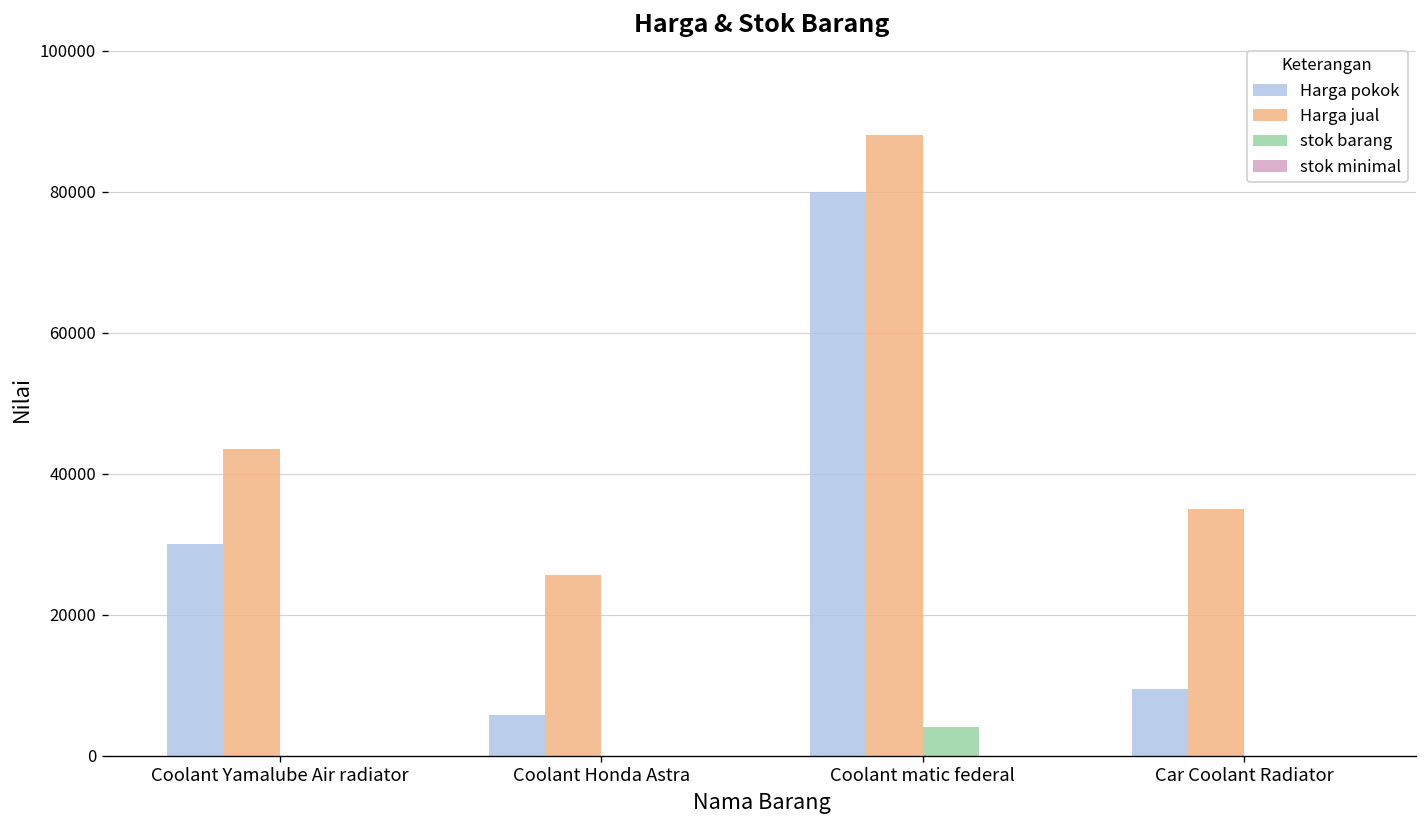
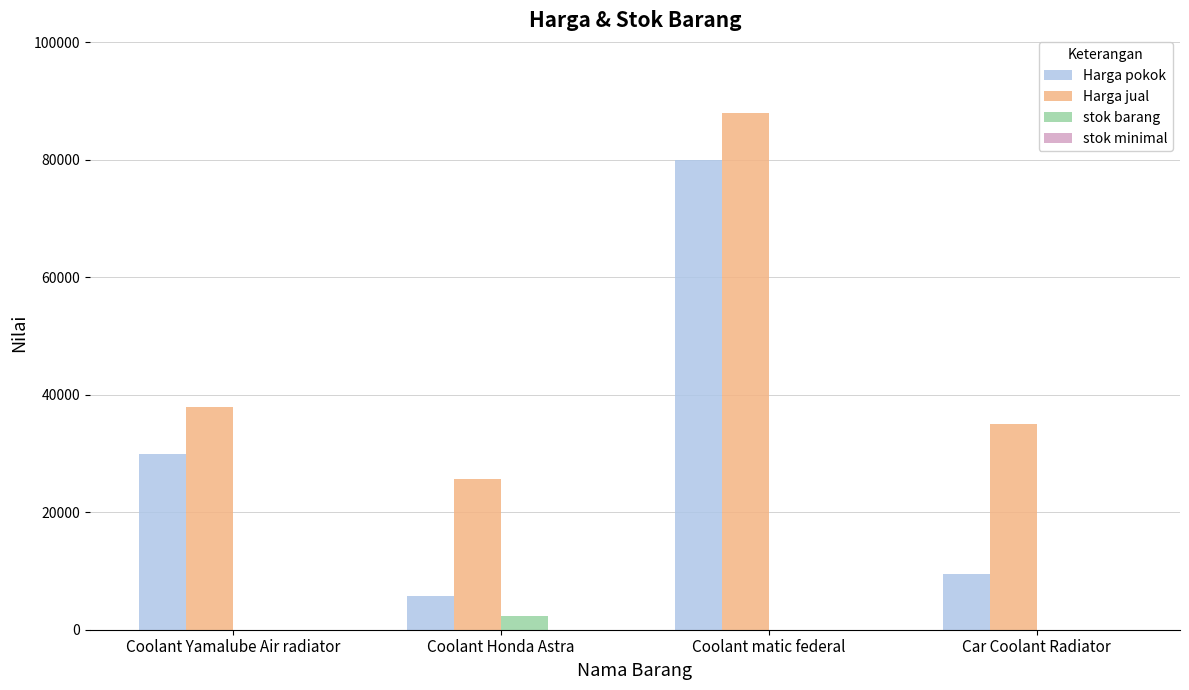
Harga jual, Coolant Yamalube Air radiator: 44000 -> 38000
stok barang, Coolant Honda Astra: 0 -> 2000
stok barang, Coolant matic federal: 4000 -> 0
